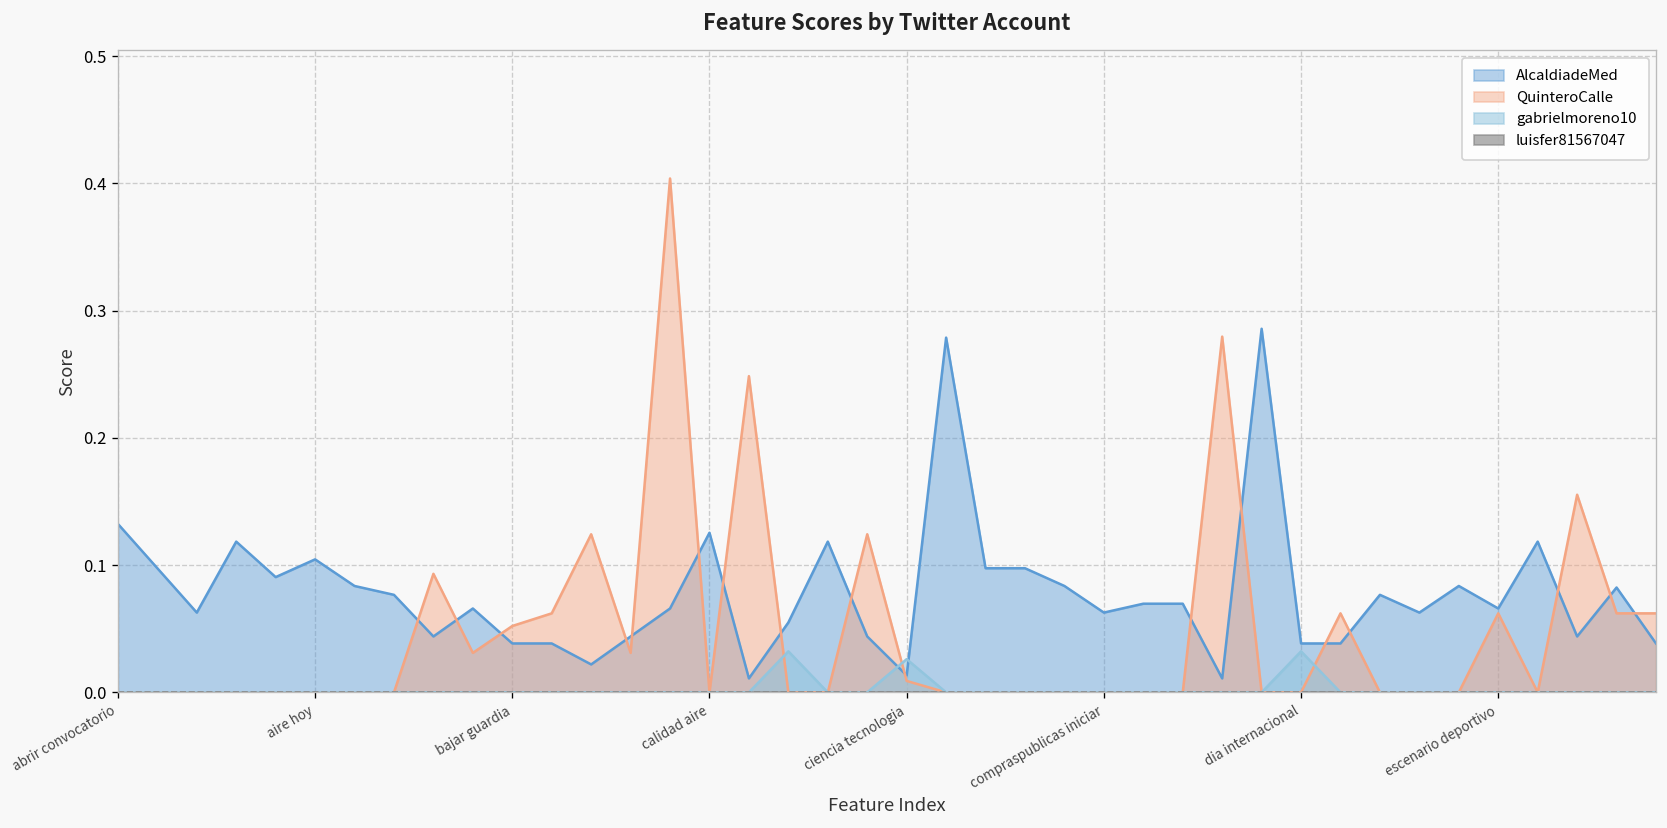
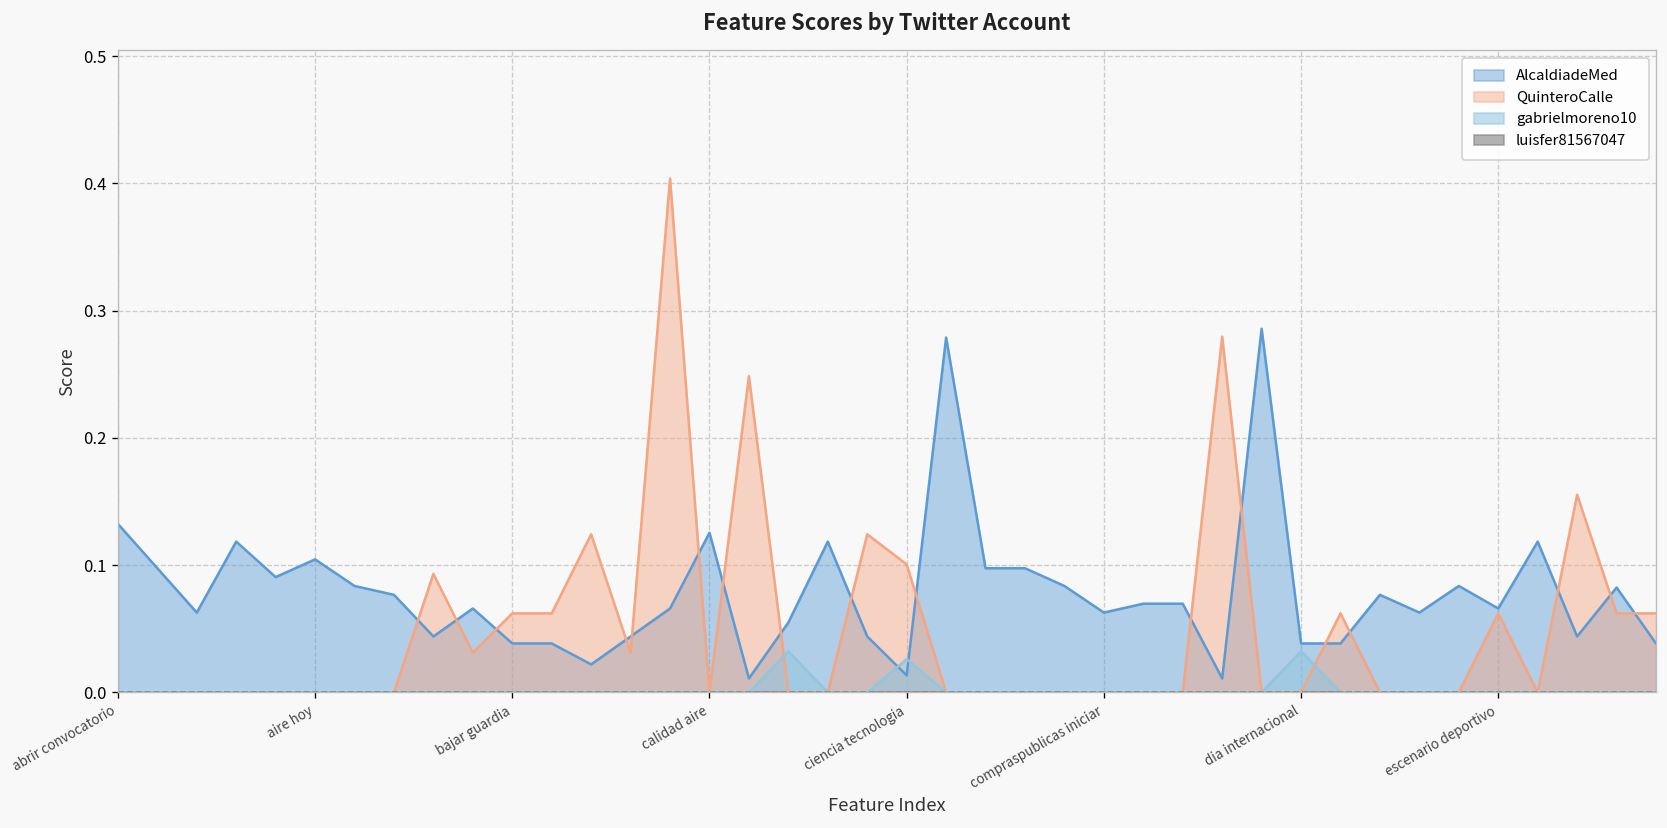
QuinteroCalle, bajar guardia: 0.052 -> 0.062
QuinteroCalle, ciencia tecnologia: 0.009 -> 0.101
